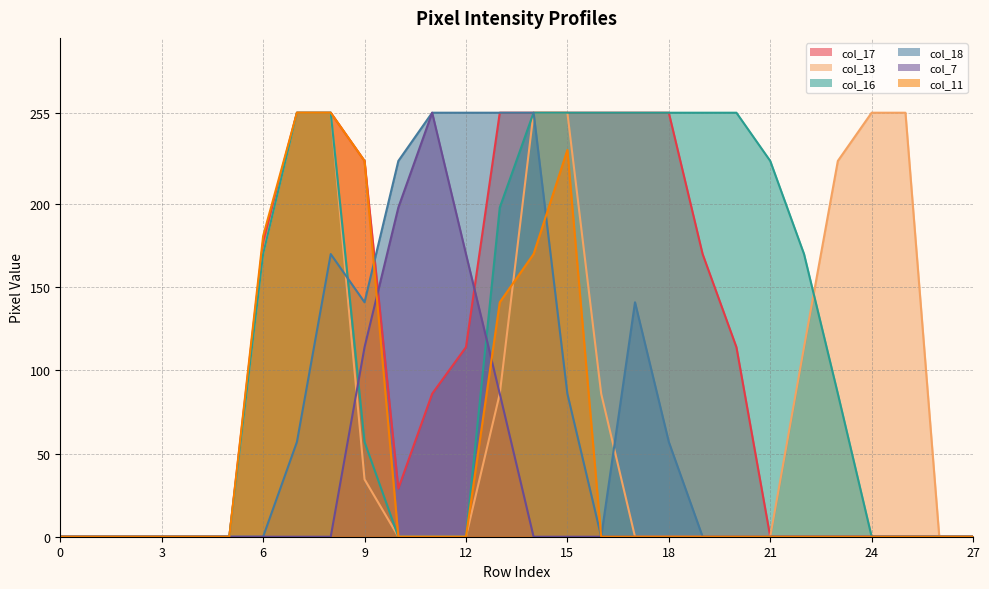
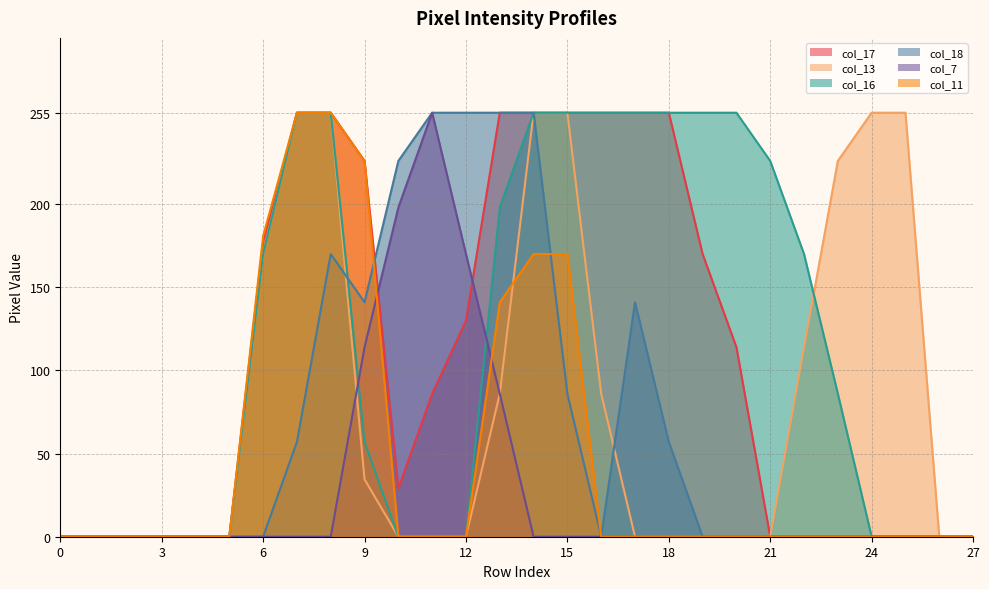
col_17, 12: 114 -> 130
col_11, 15: 233 -> 170
